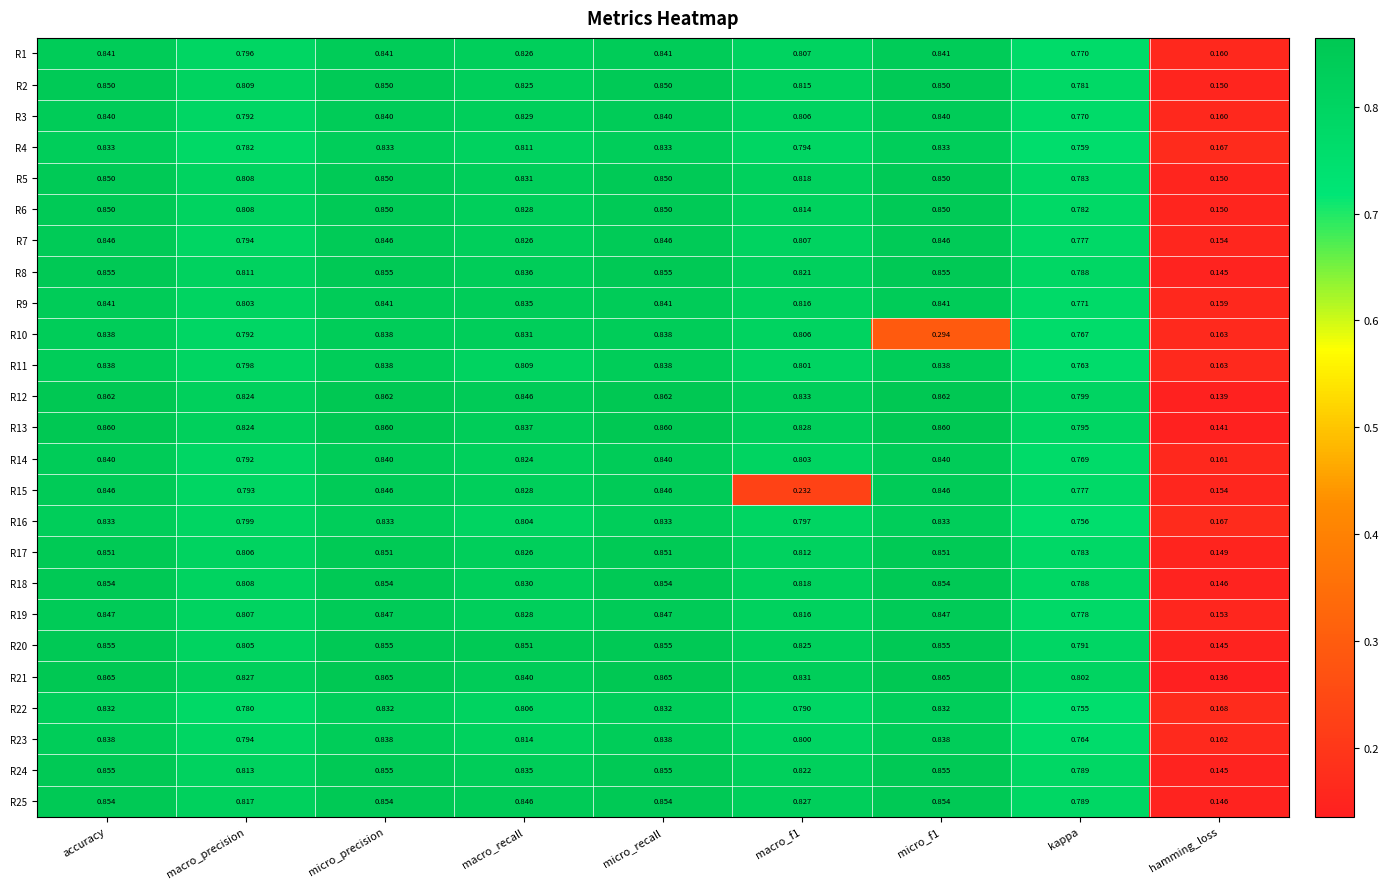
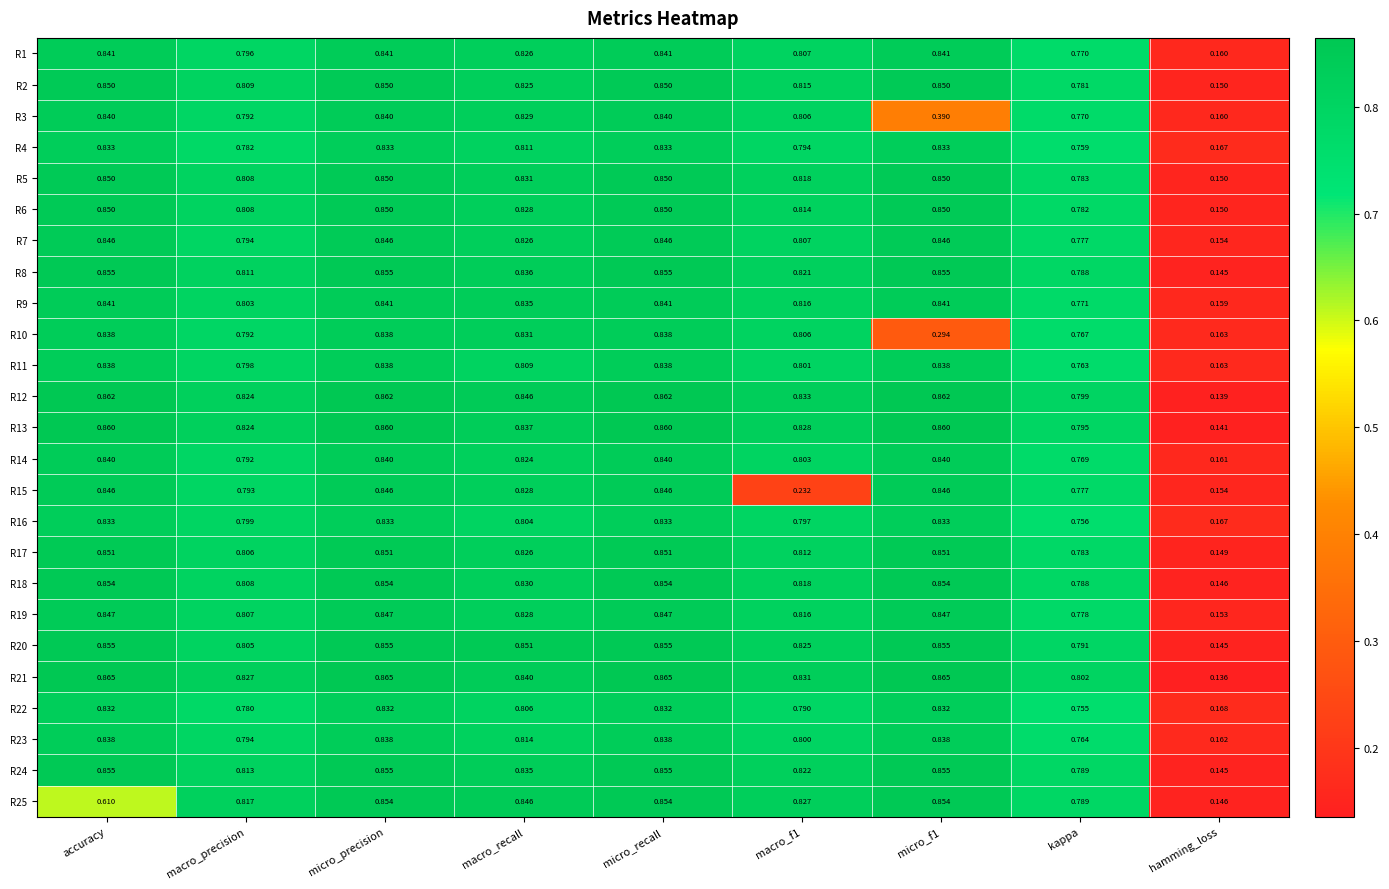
R3, micro_f1: 0.840 -> 0.390
R25, accuracy: 0.854 -> 0.610
